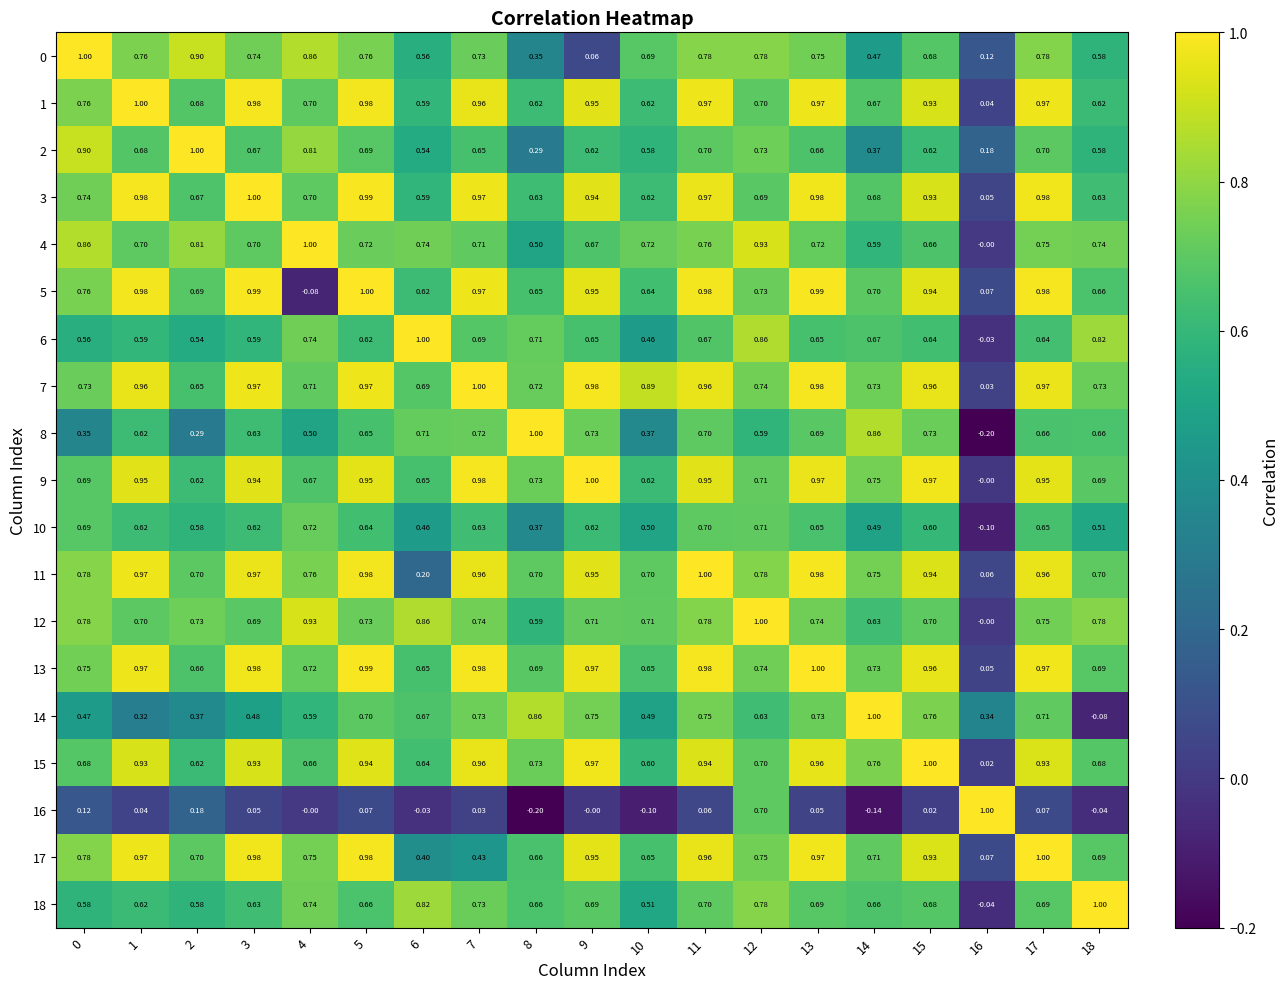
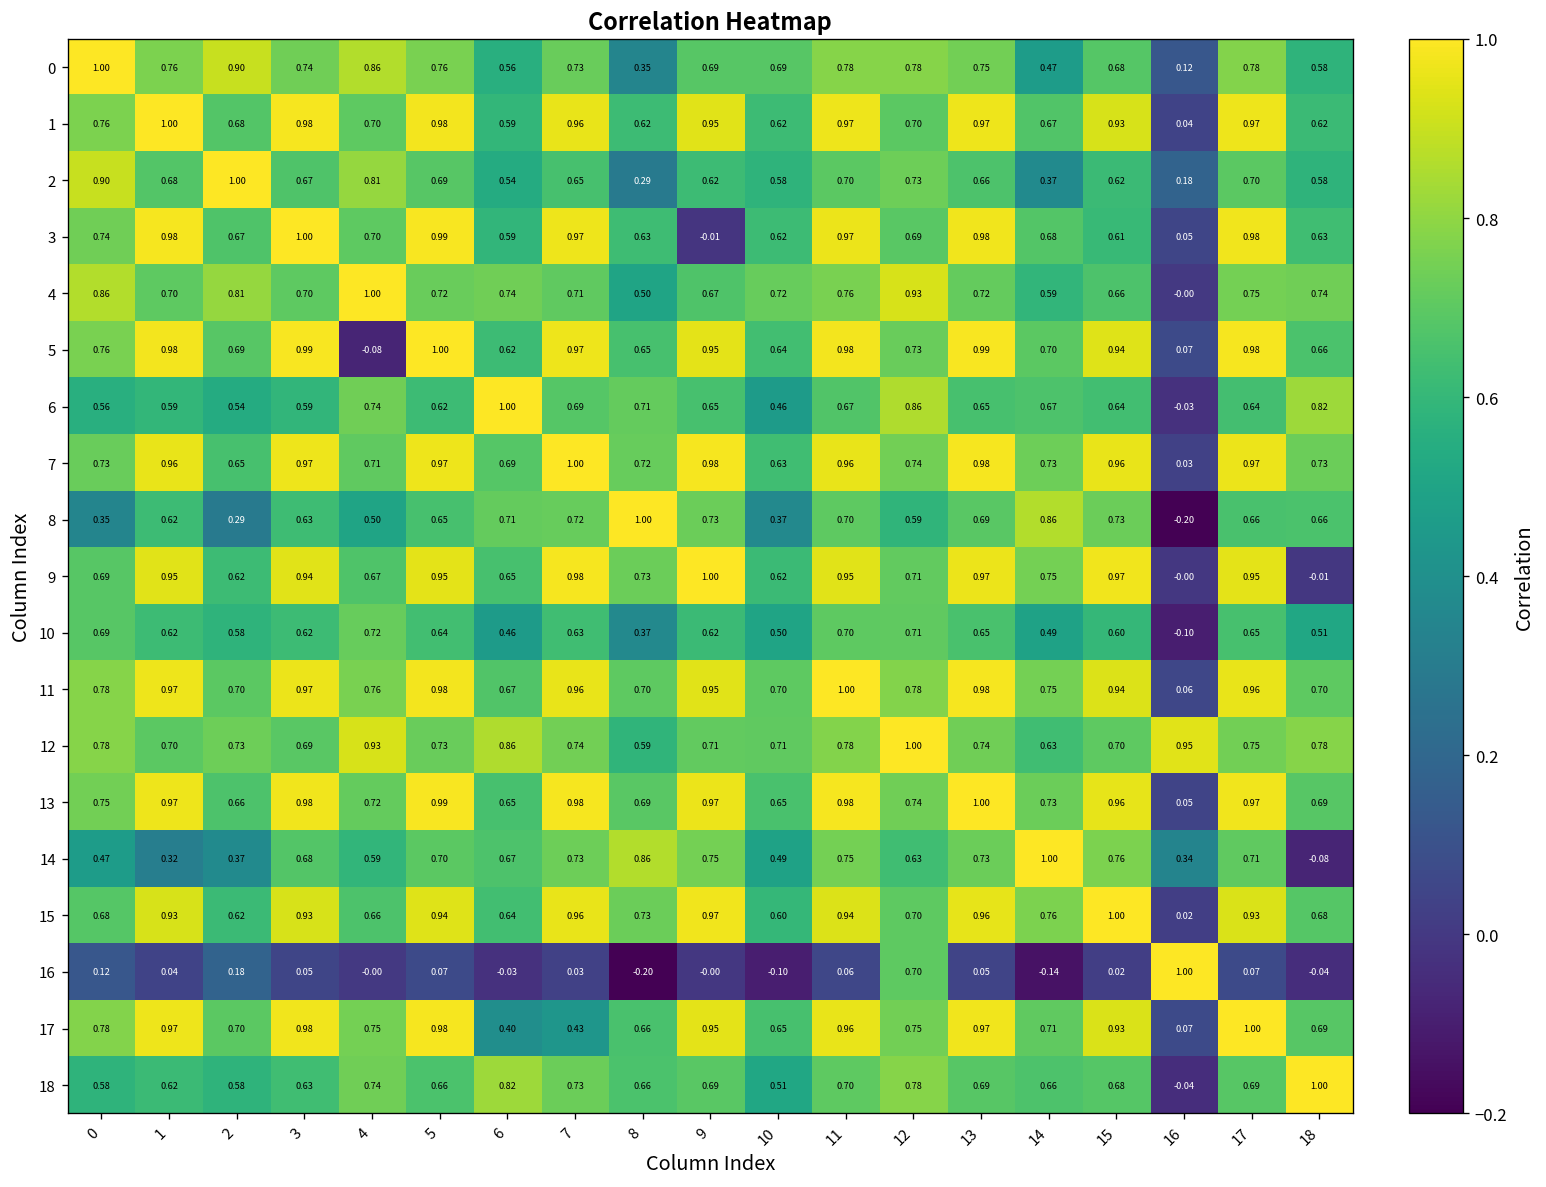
0, 9: 0.06 -> 0.69
3, 9: 0.94 -> -0.01
3, 15: 0.93 -> 0.61
7, 10: 0.89 -> 0.63
9, 18: 0.69 -> -0.01
11, 6: 0.20 -> 0.67
12, 16: -0.00 -> 0.95
14, 3: 0.48 -> 0.68
